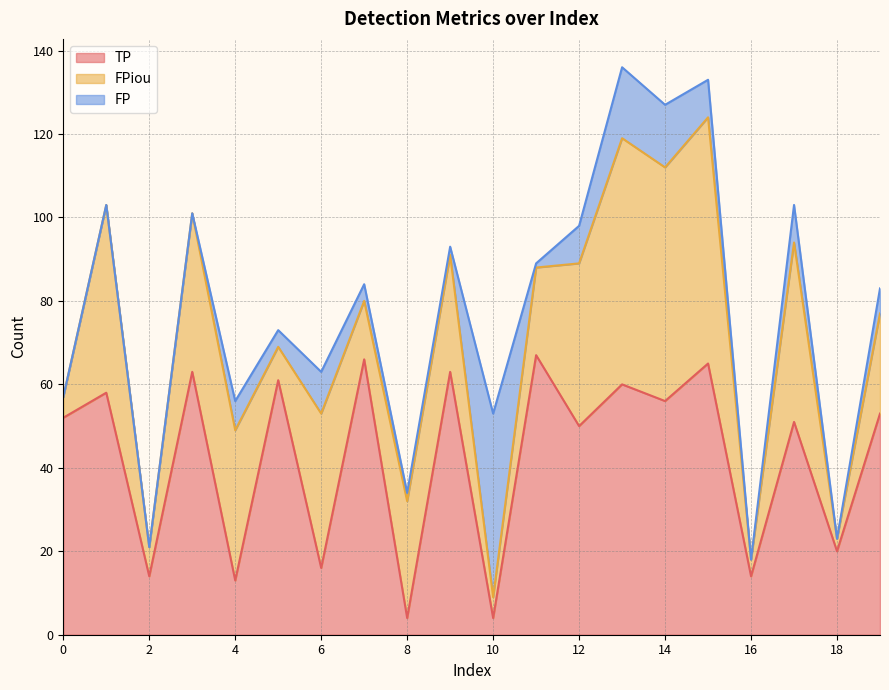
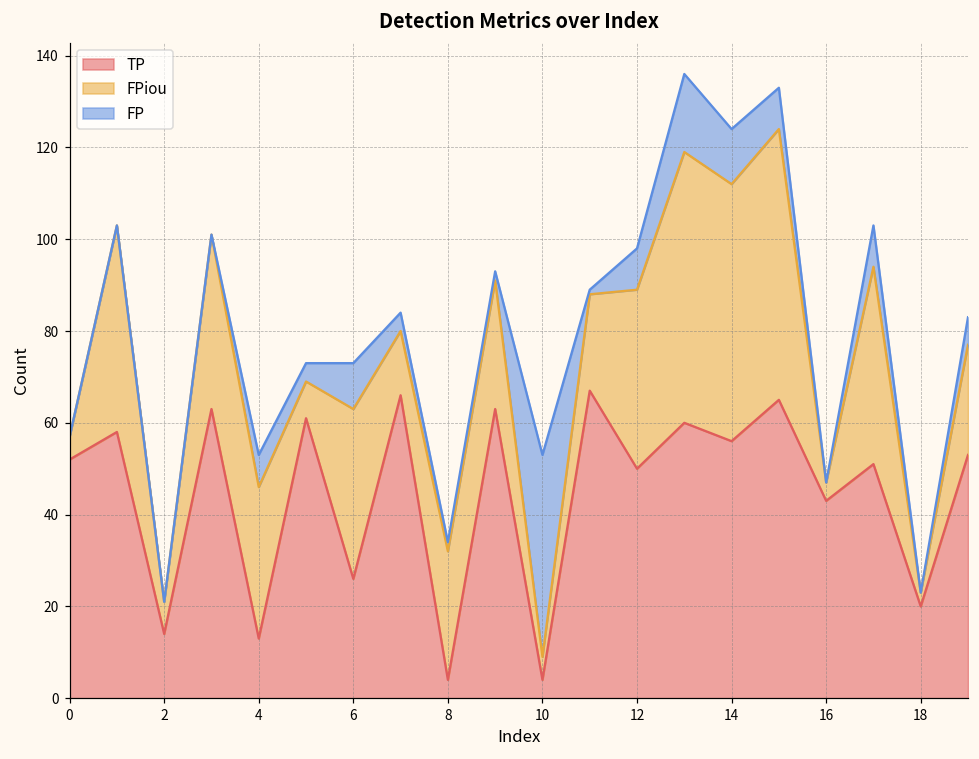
FPiou, 4: 36 -> 33
TP, 6: 16 -> 26
FP, 14: 15 -> 12
TP, 16: 14 -> 43
